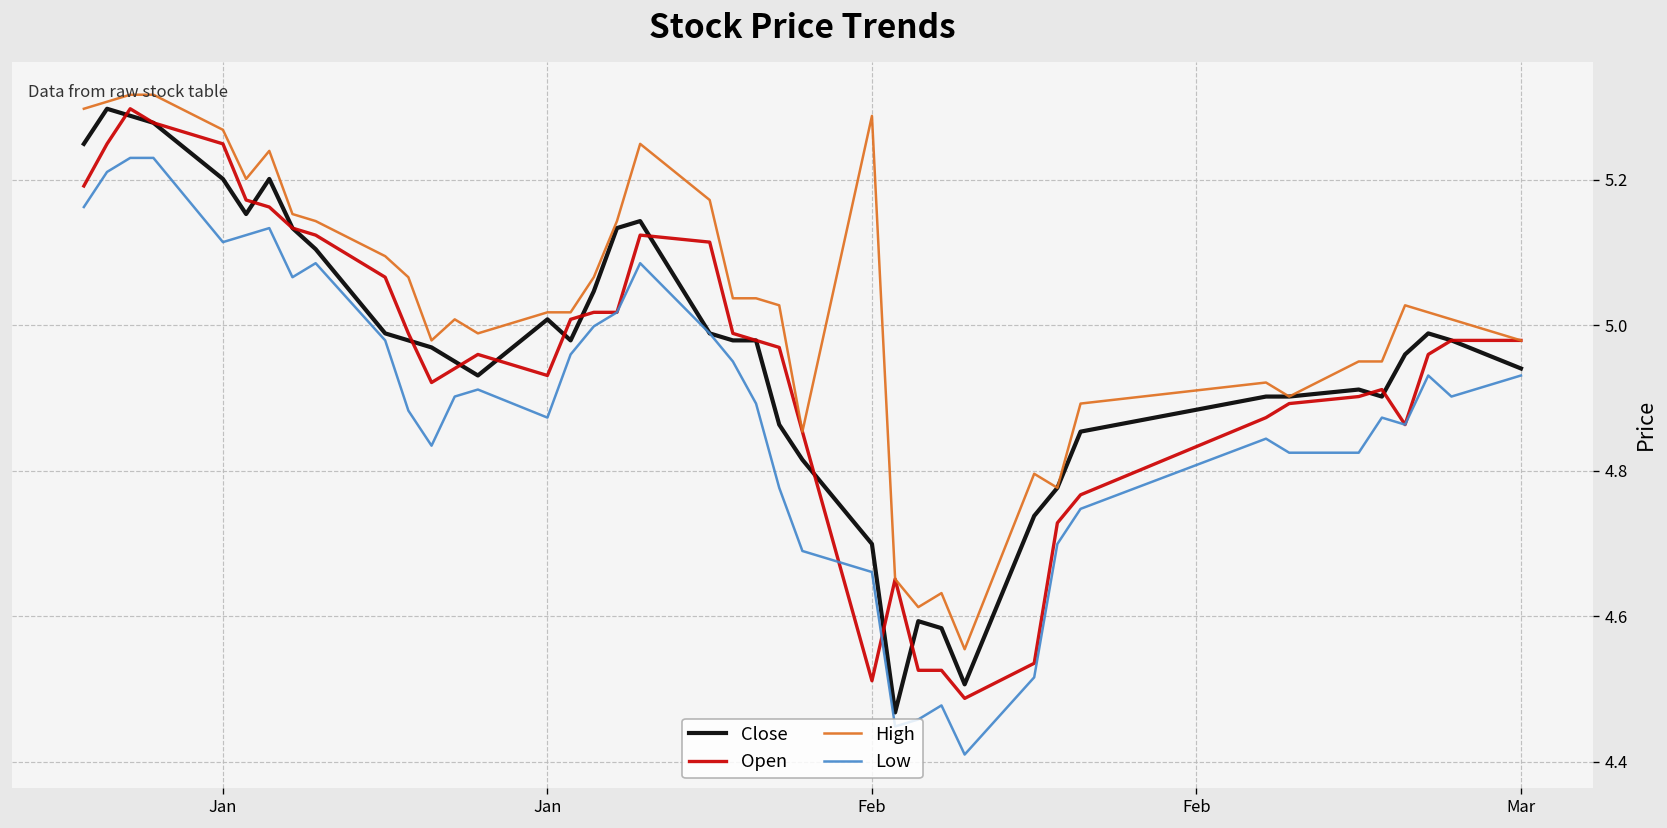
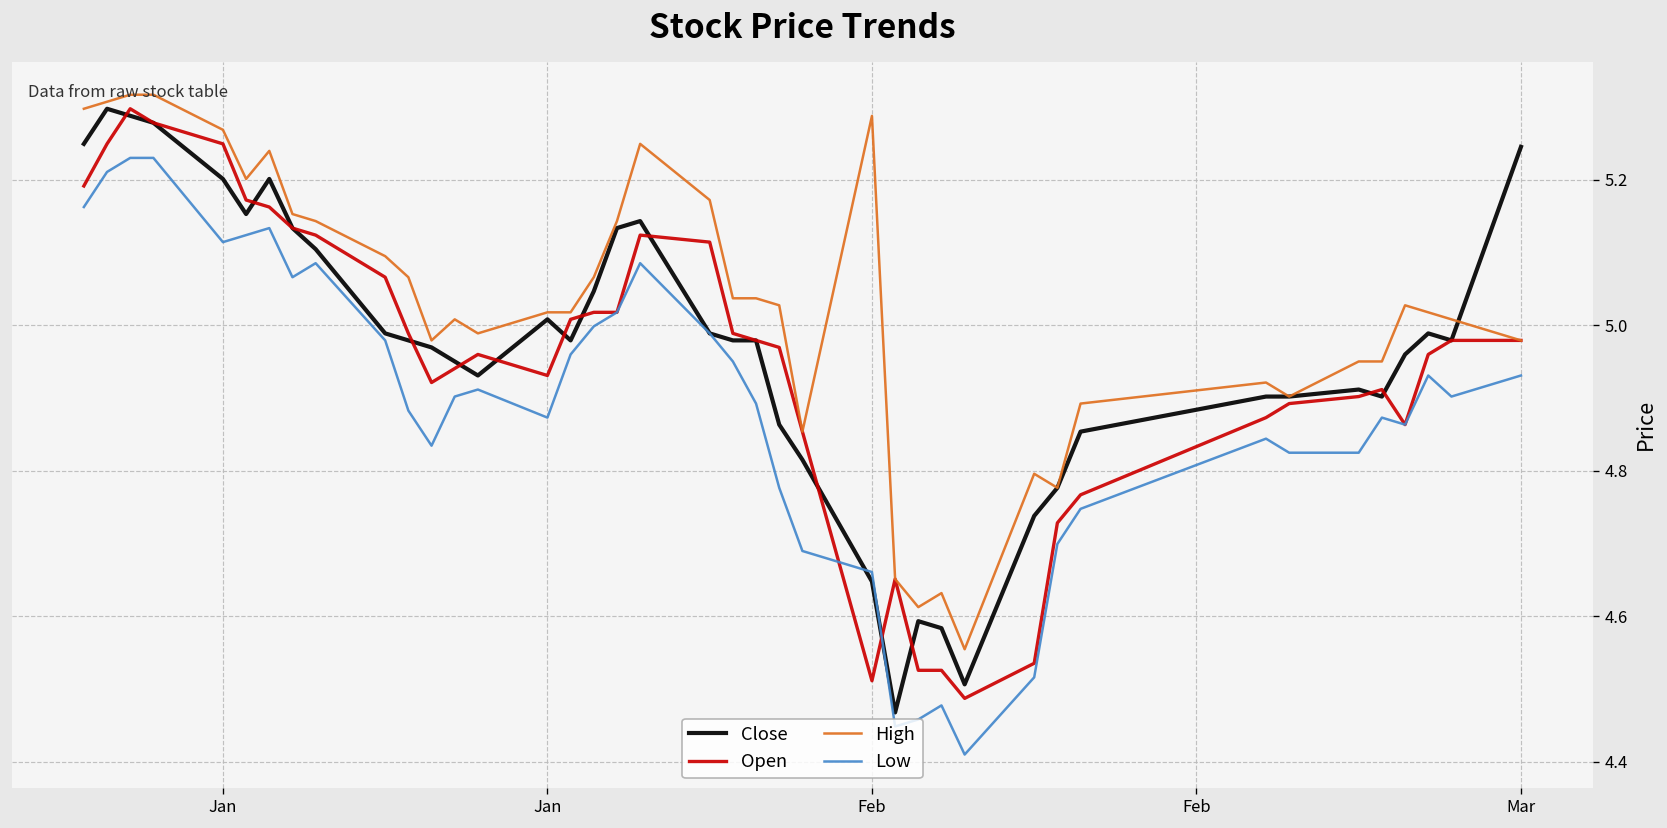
Close, Feb: 4.70 -> 4.65
Close, Mar: 4.94 -> 5.25
